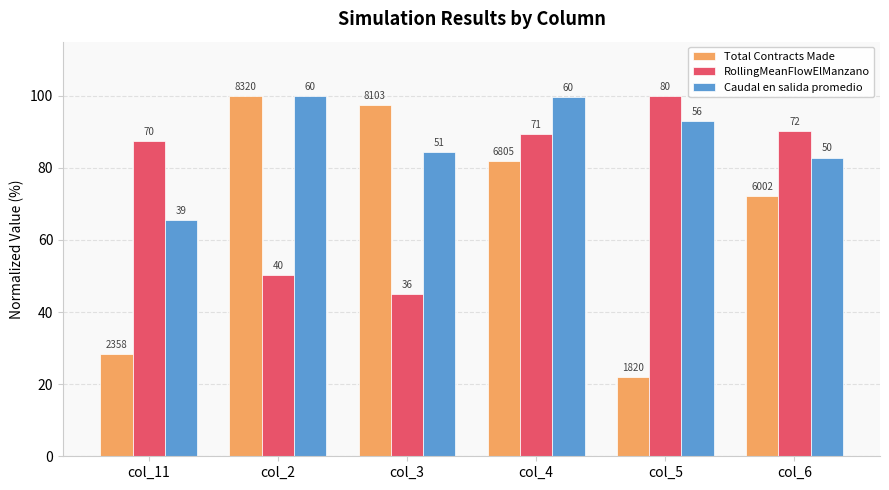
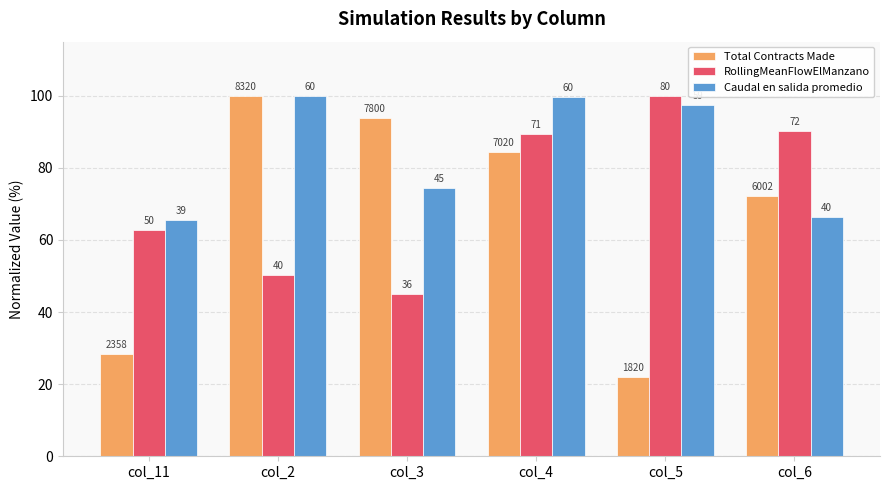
RollingMeanFlowElManzano, col_11: 70 -> 50
Total Contracts Made, col_3: 8103 -> 7800
Caudal en salida promedio, col_3: 51 -> 45
Total Contracts Made, col_4: 6805 -> 7020
Caudal en salida promedio, col_5: 93 -> 98
Caudal en salida promedio, col_6: 50 -> 40
